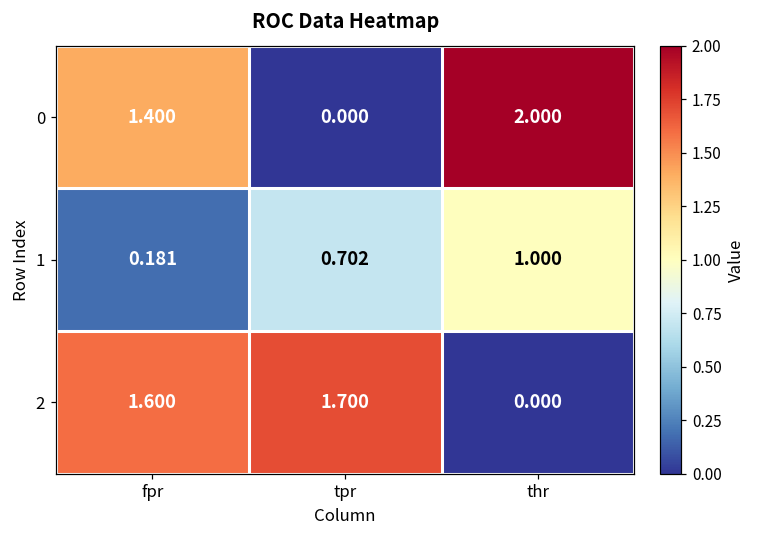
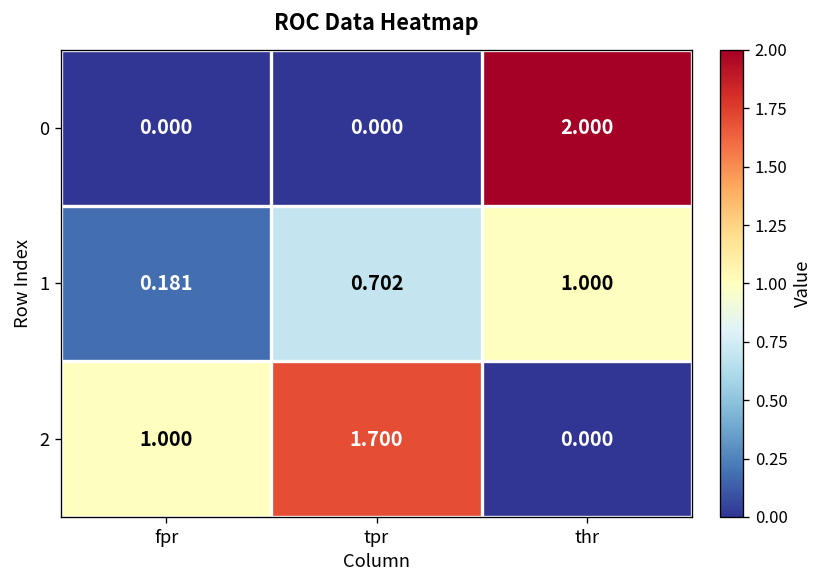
0, fpr: 1.400 -> 0.000
2, fpr: 1.600 -> 1.000
